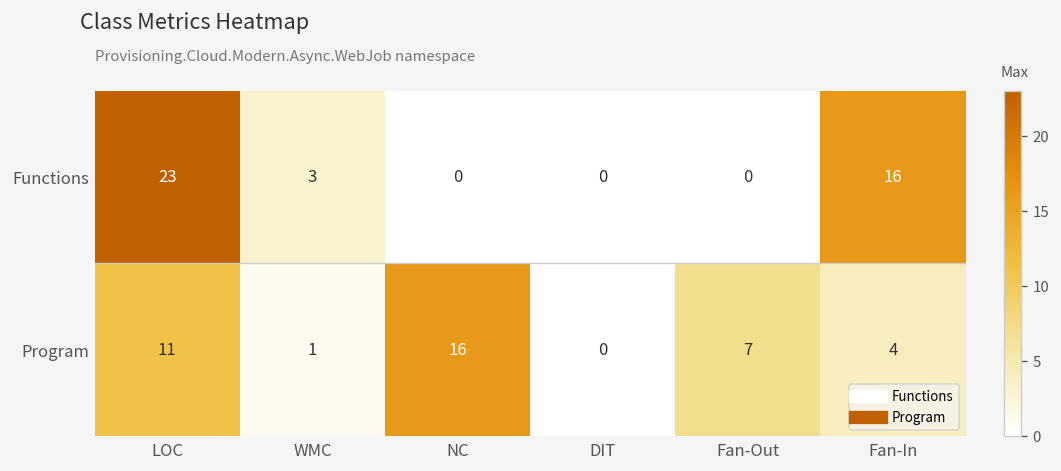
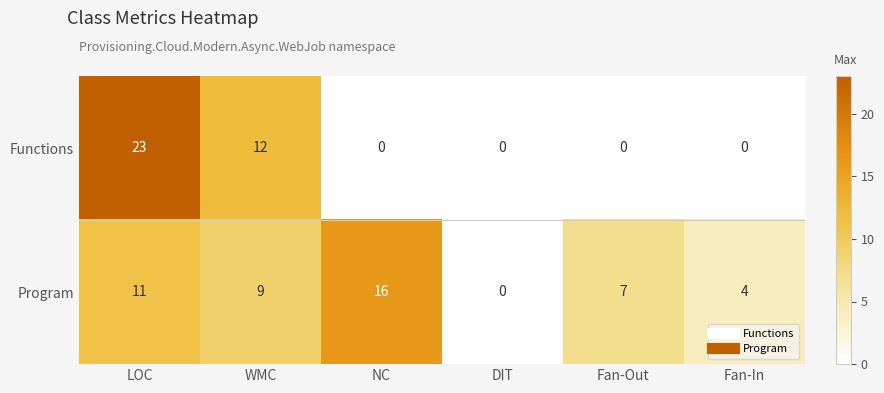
Functions, WMC: 3 -> 12
Functions, Fan-In: 16 -> 0
Program, WMC: 1 -> 9
